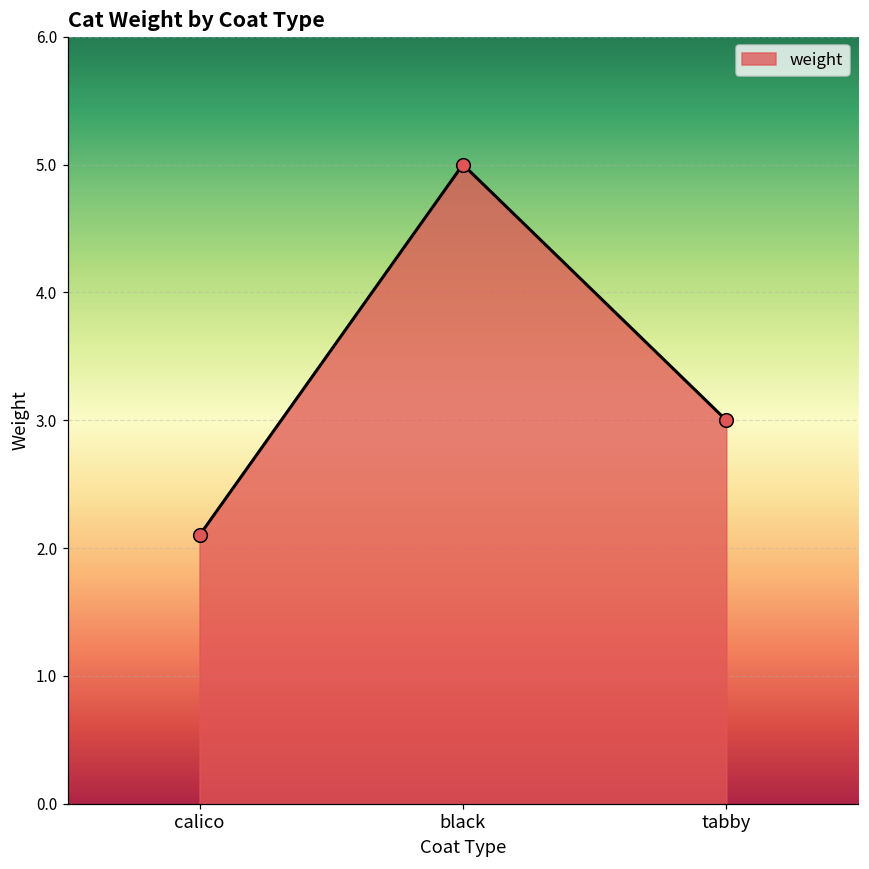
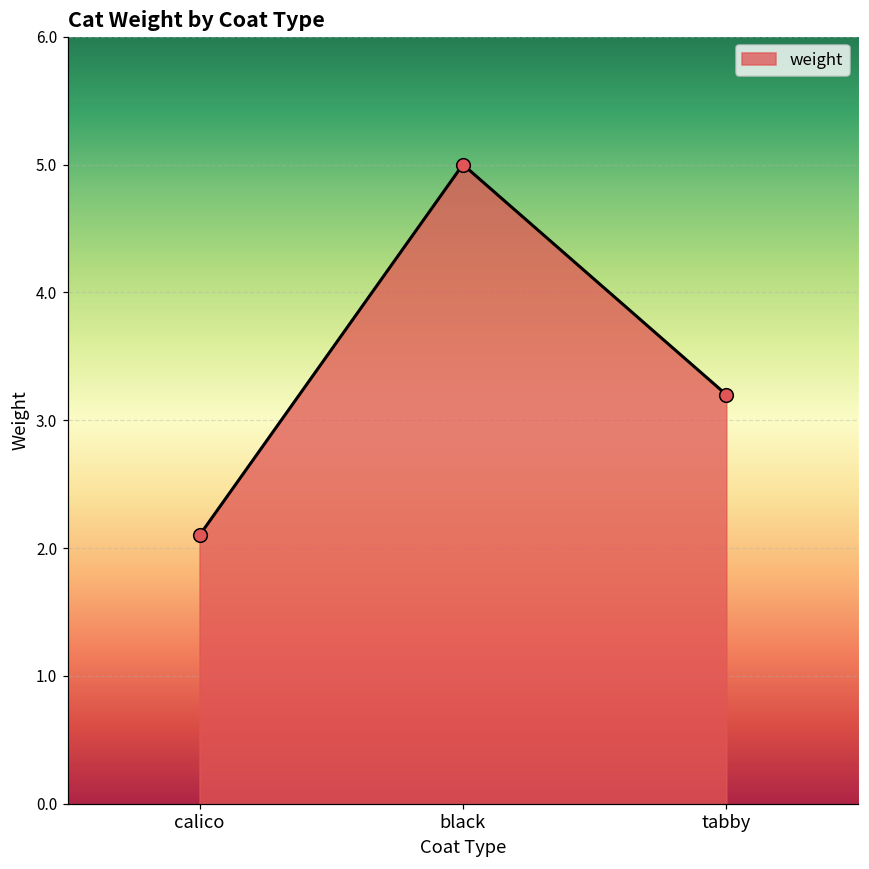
tabby: 3.0 -> 3.2
